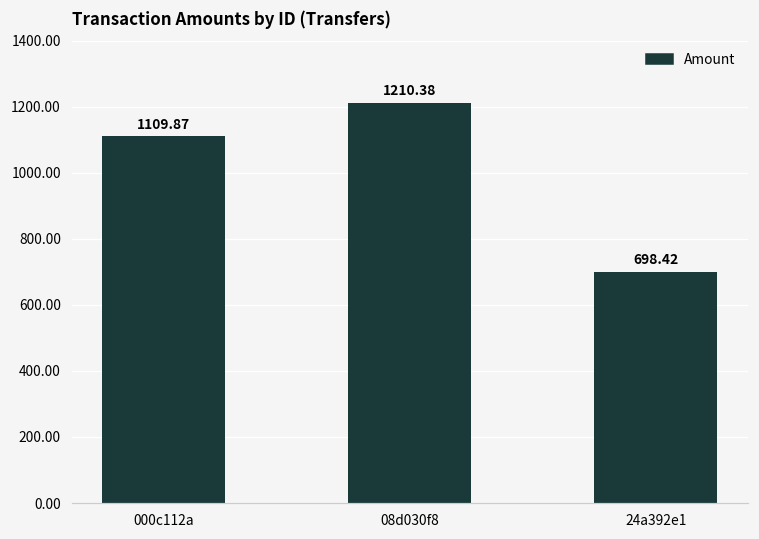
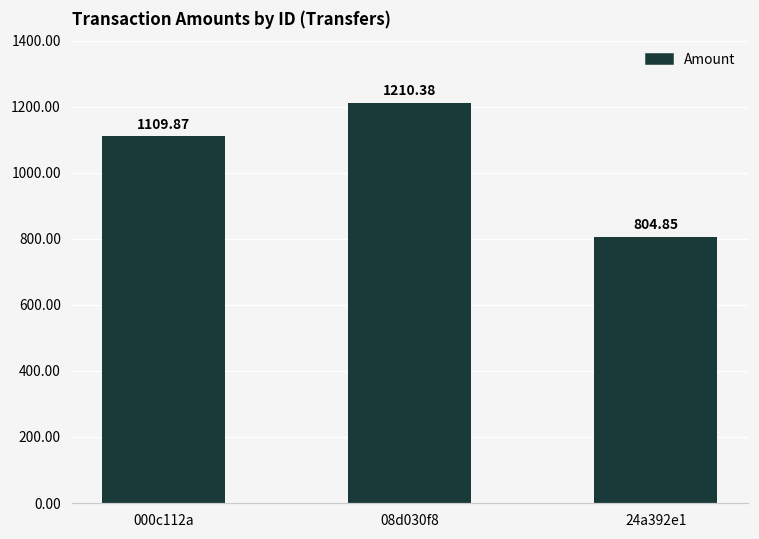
24a392e1: 698.42 -> 804.85
